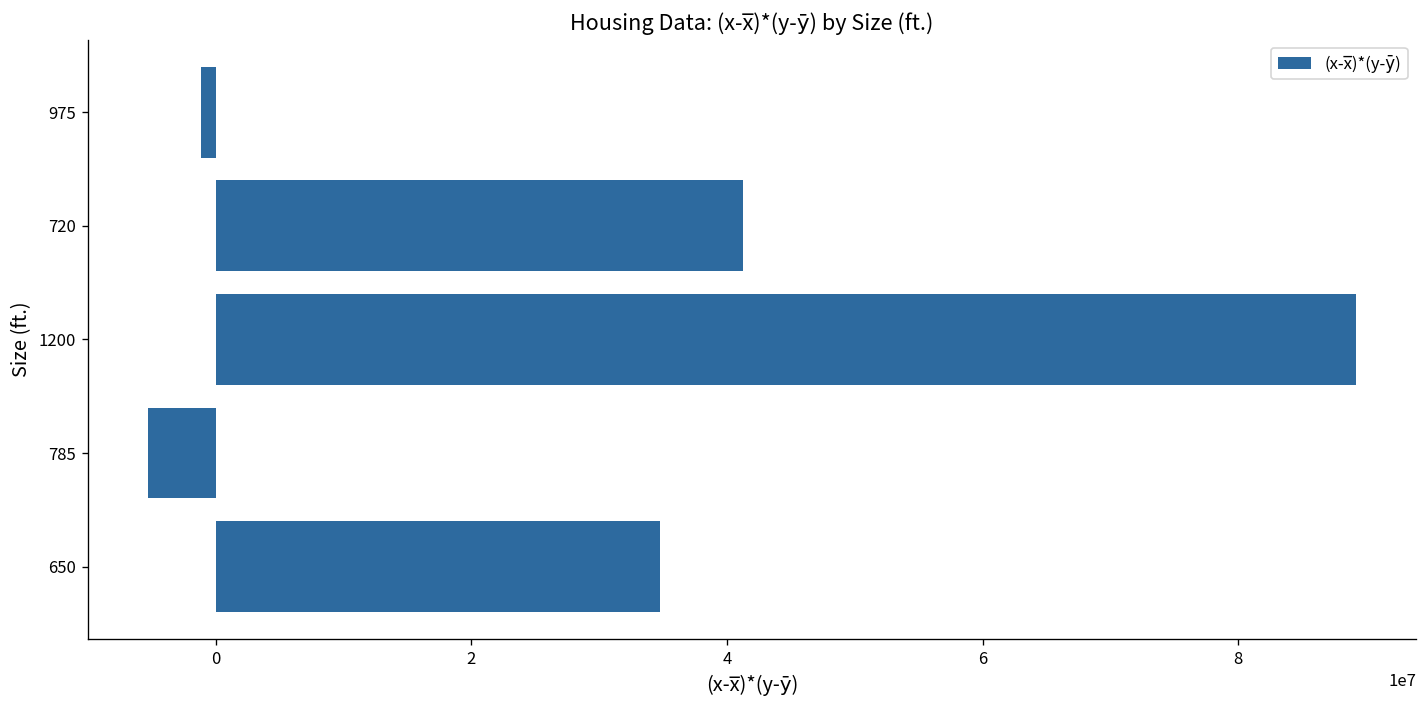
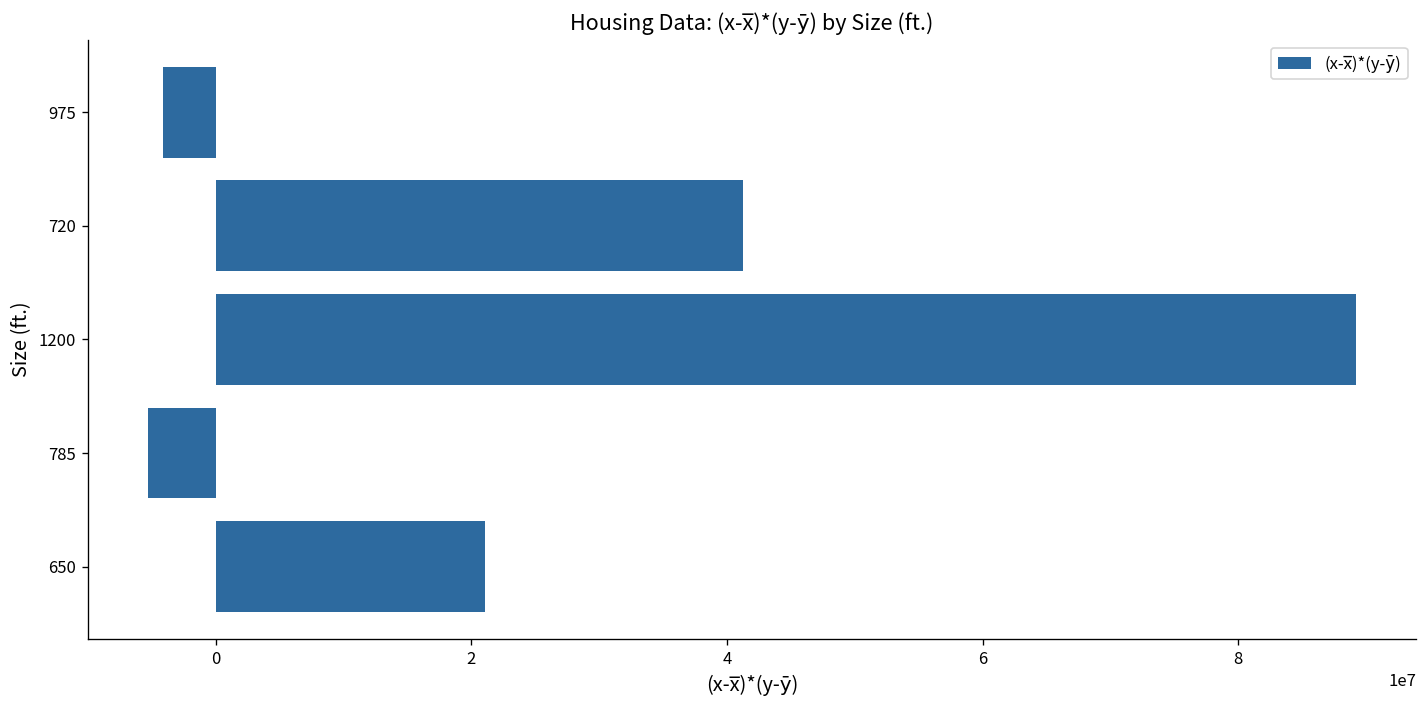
975: -1100000 -> -4100000
650: 34800000 -> 21100000
